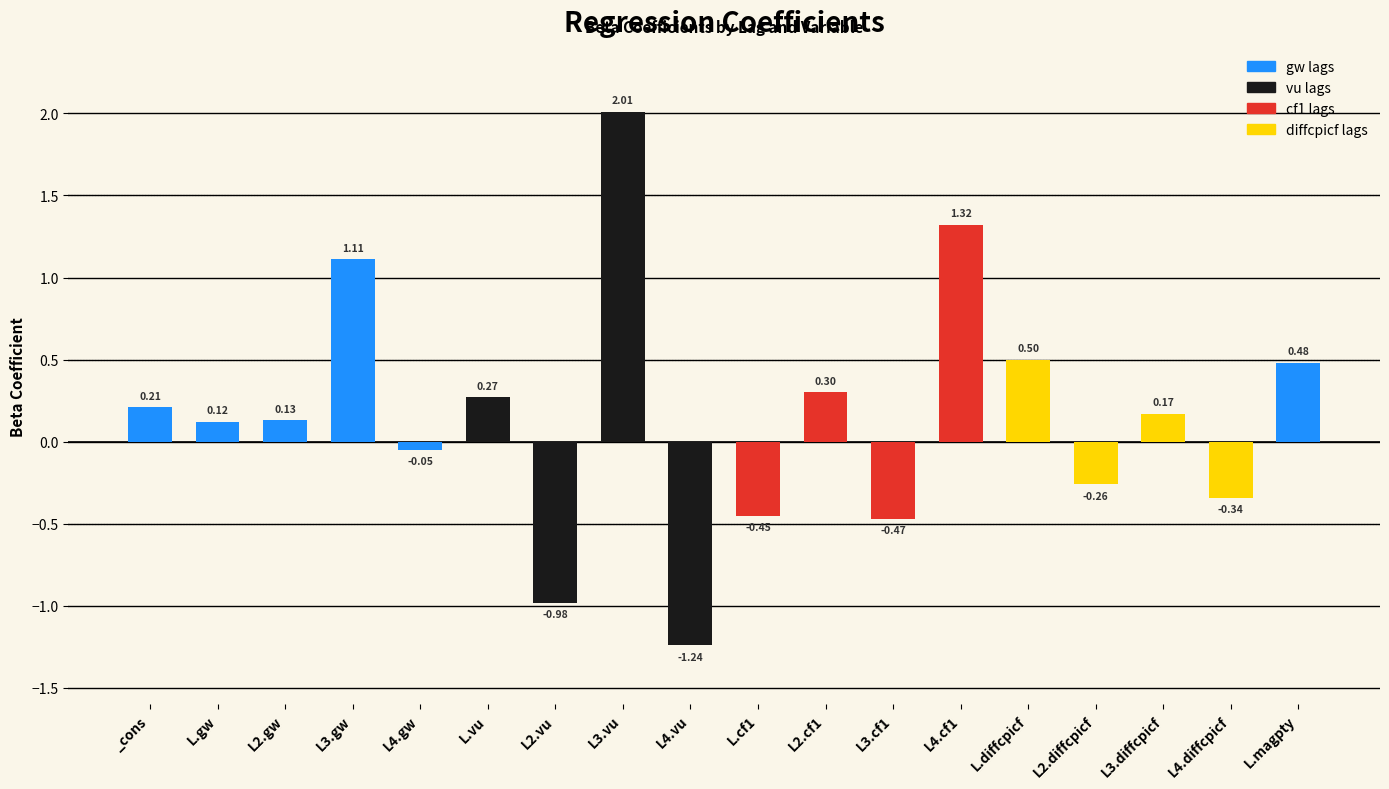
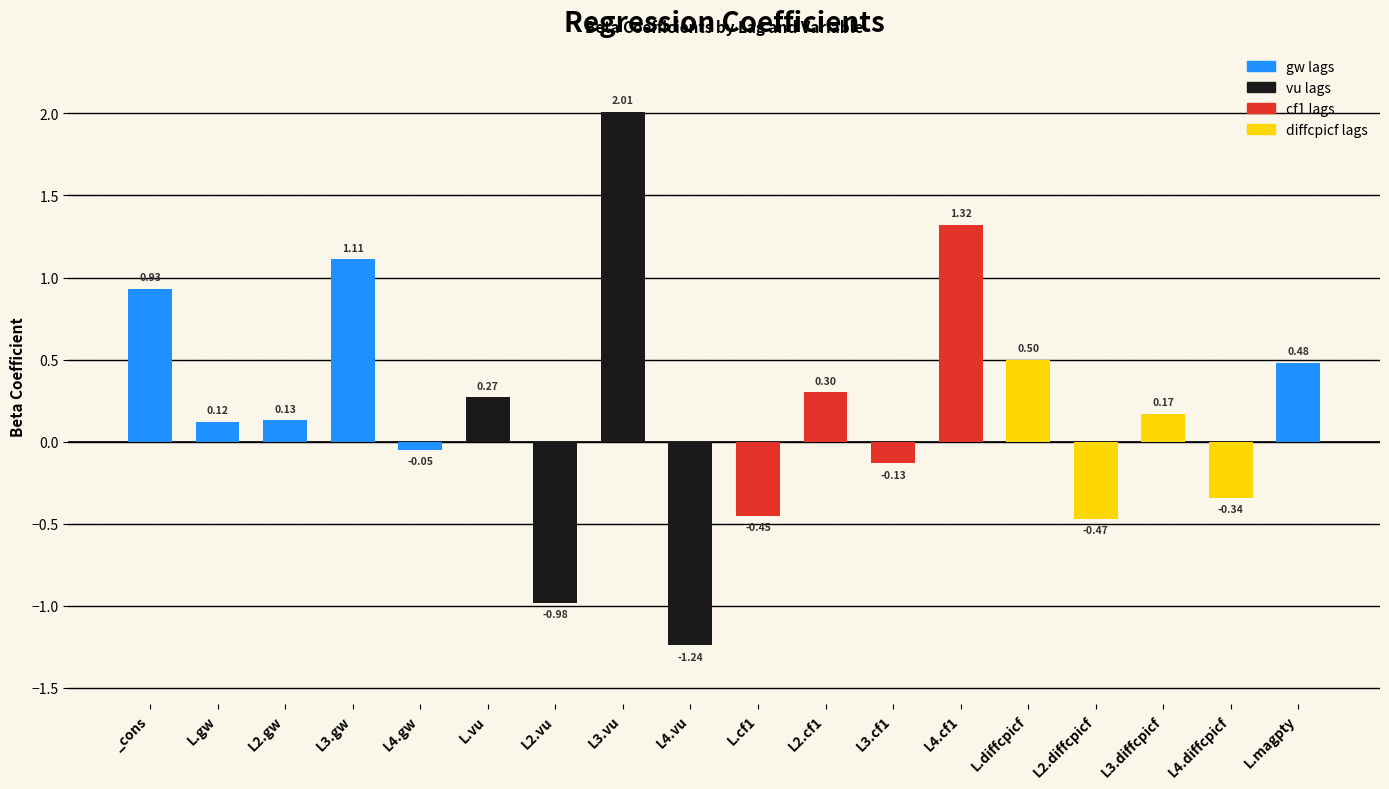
_cons: 0.21 -> 0.93
L3.cf1: -0.47 -> -0.13
L2.diffcpicf: -0.26 -> -0.47
